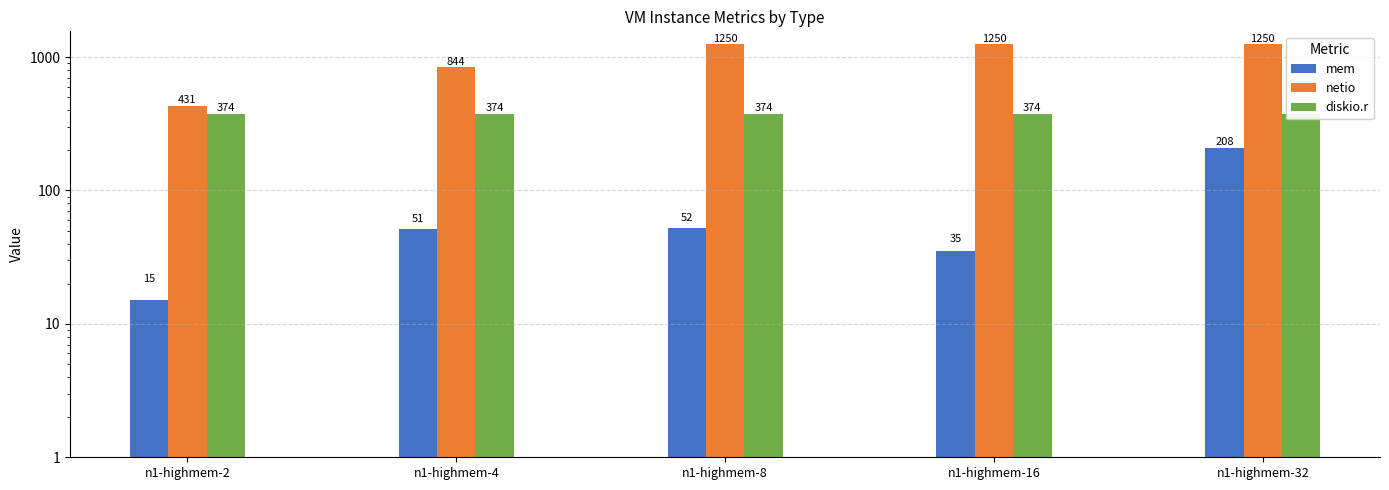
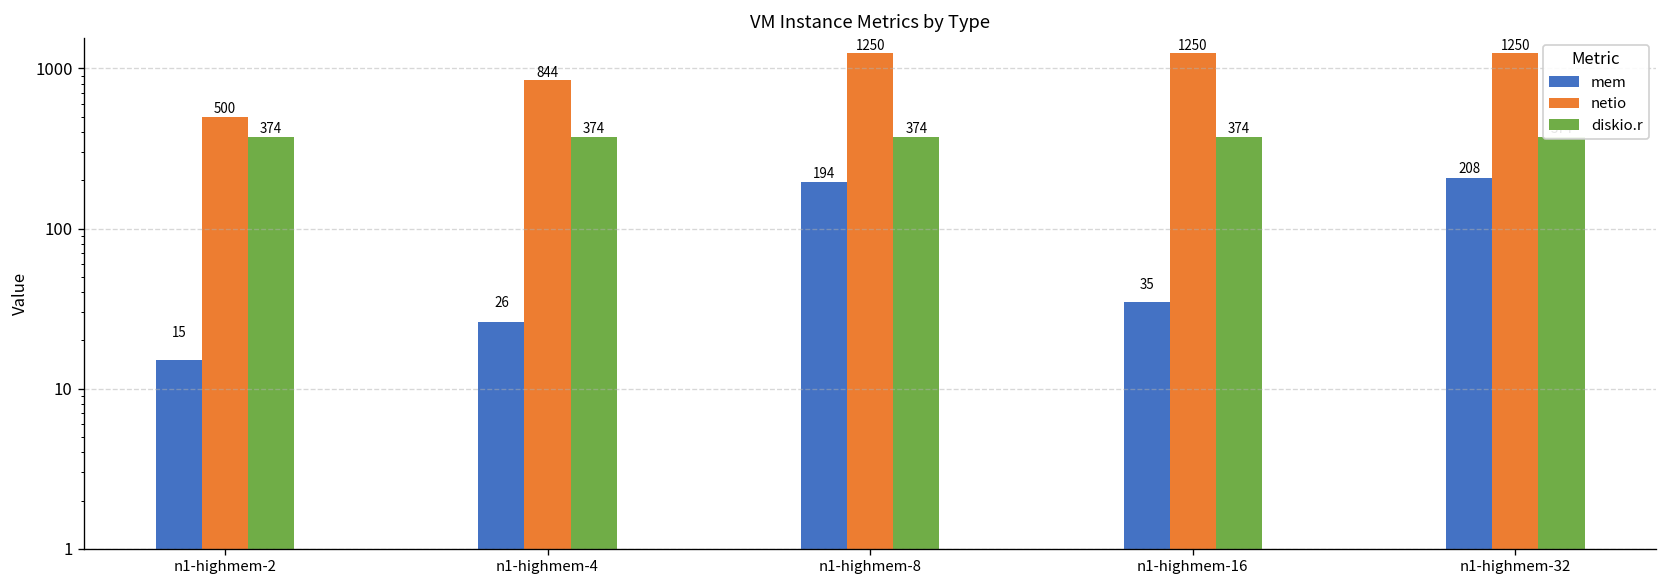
netio, n1-highmem-2: 431 -> 500
mem, n1-highmem-4: 51 -> 26
mem, n1-highmem-8: 52 -> 194
